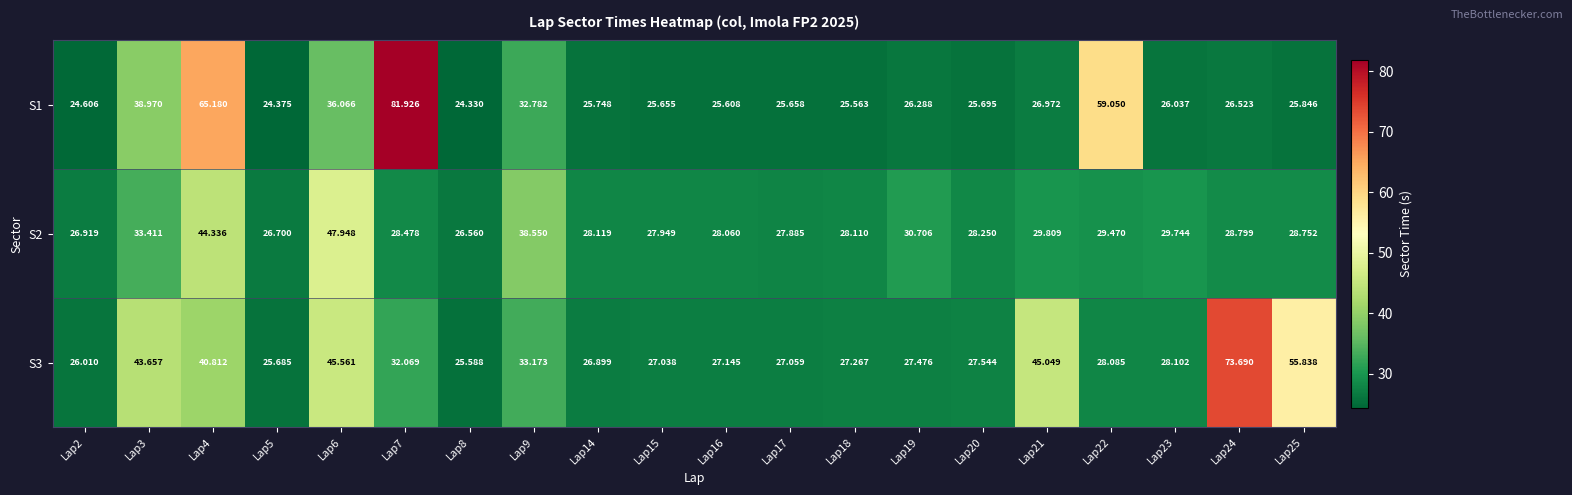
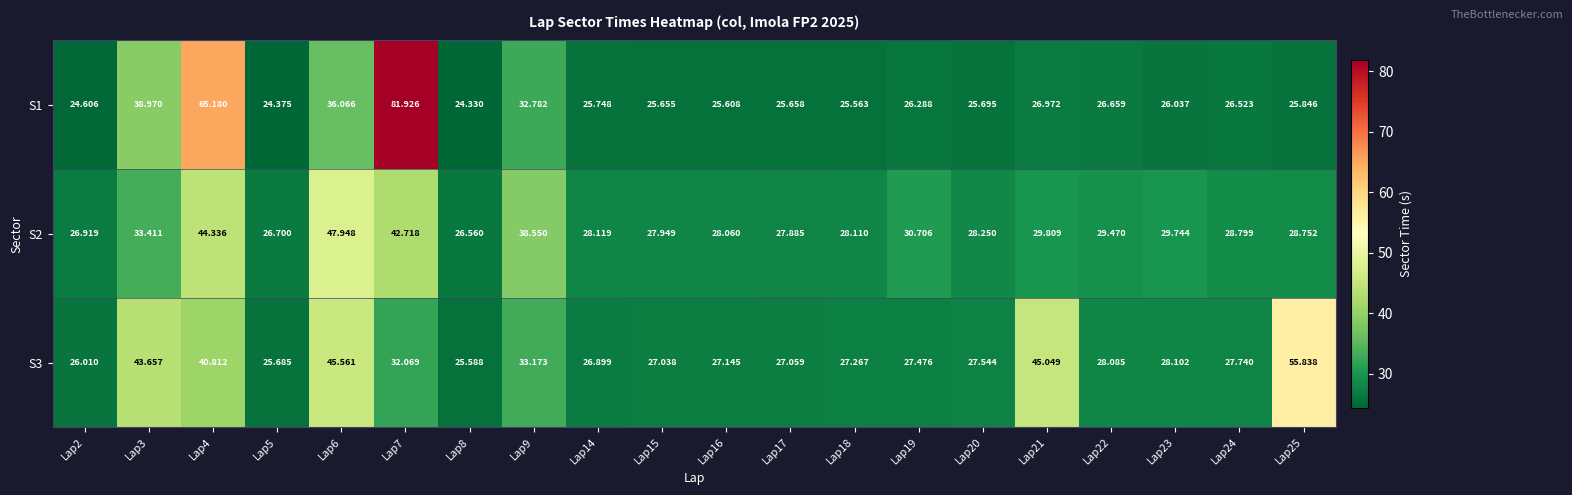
S1, Lap22: 59.050 -> 26.659
S2, Lap7: 28.478 -> 42.718
S3, Lap24: 73.690 -> 27.740
